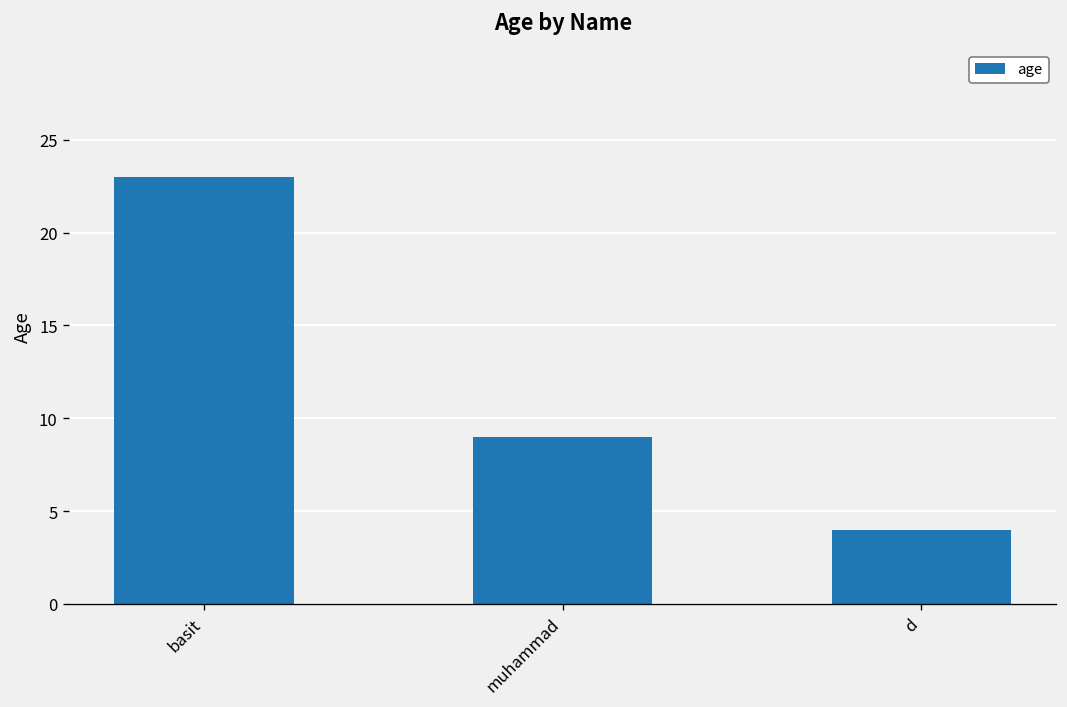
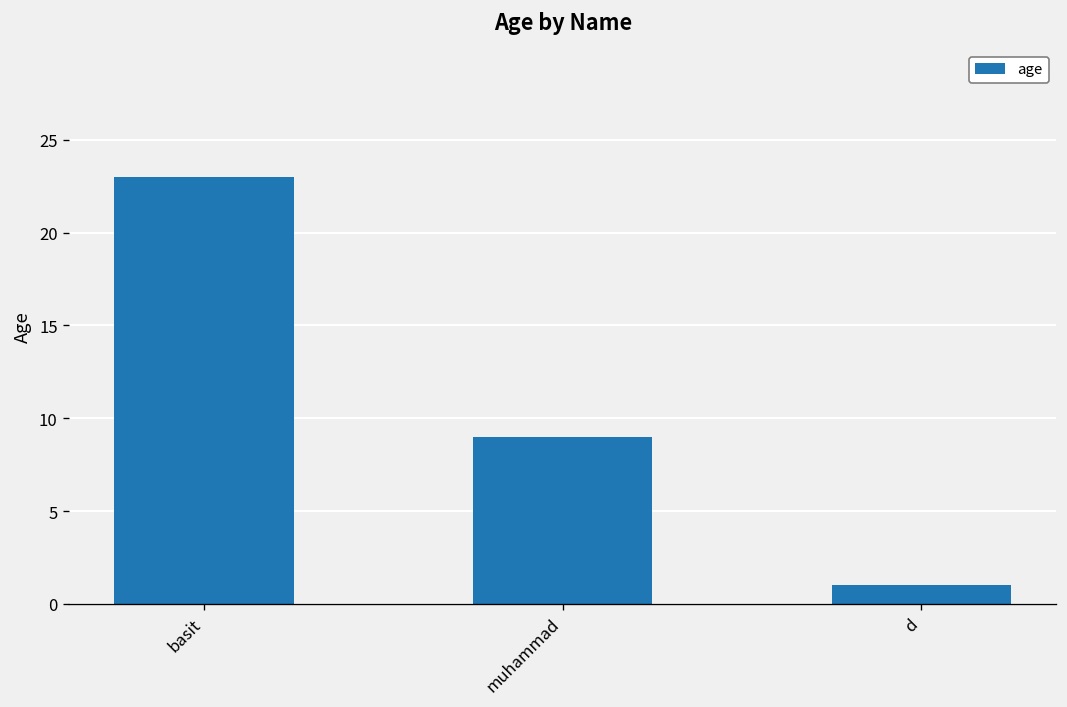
d: 4 -> 1
